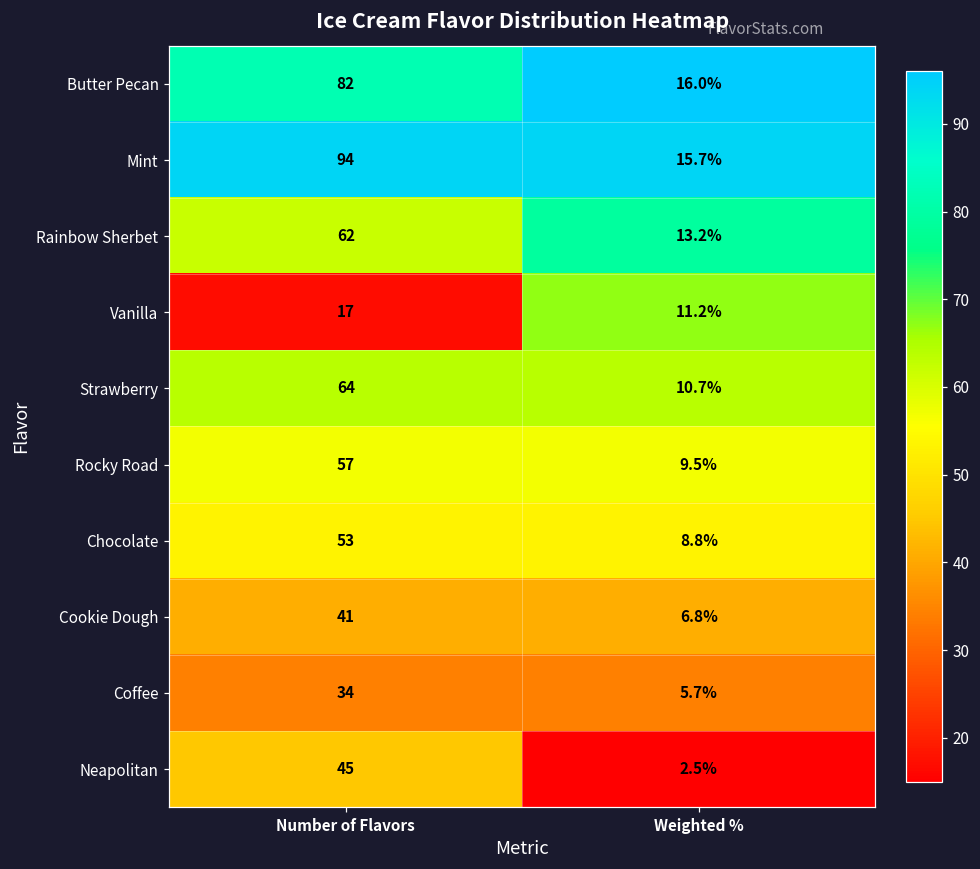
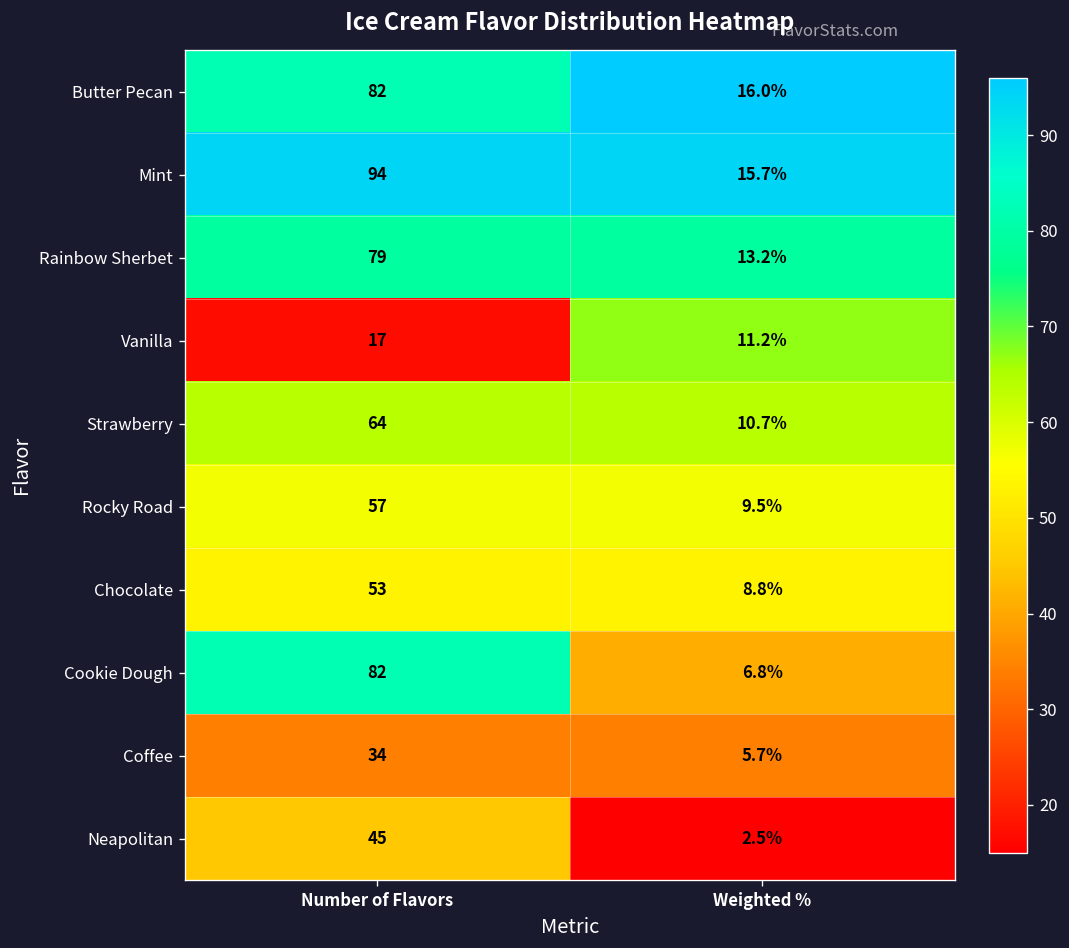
Rainbow Sherbet, Number of Flavors: 62 -> 79
Cookie Dough, Number of Flavors: 41 -> 82
